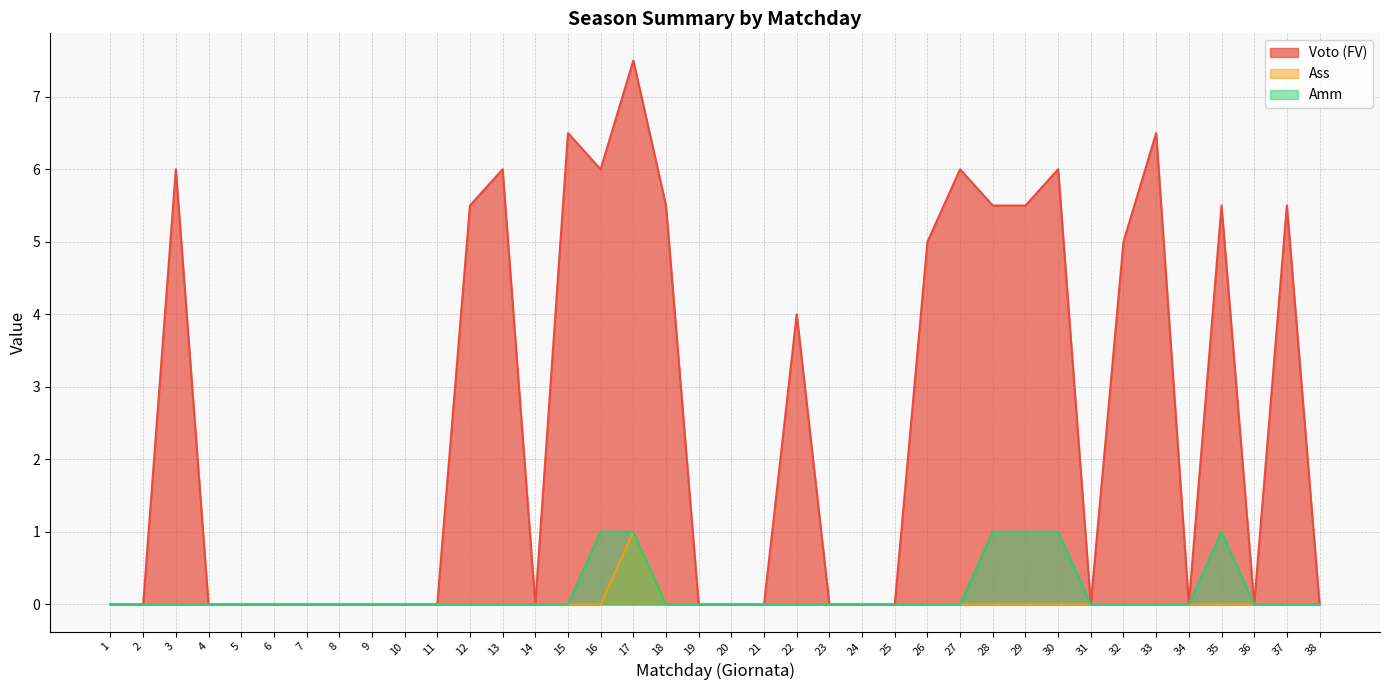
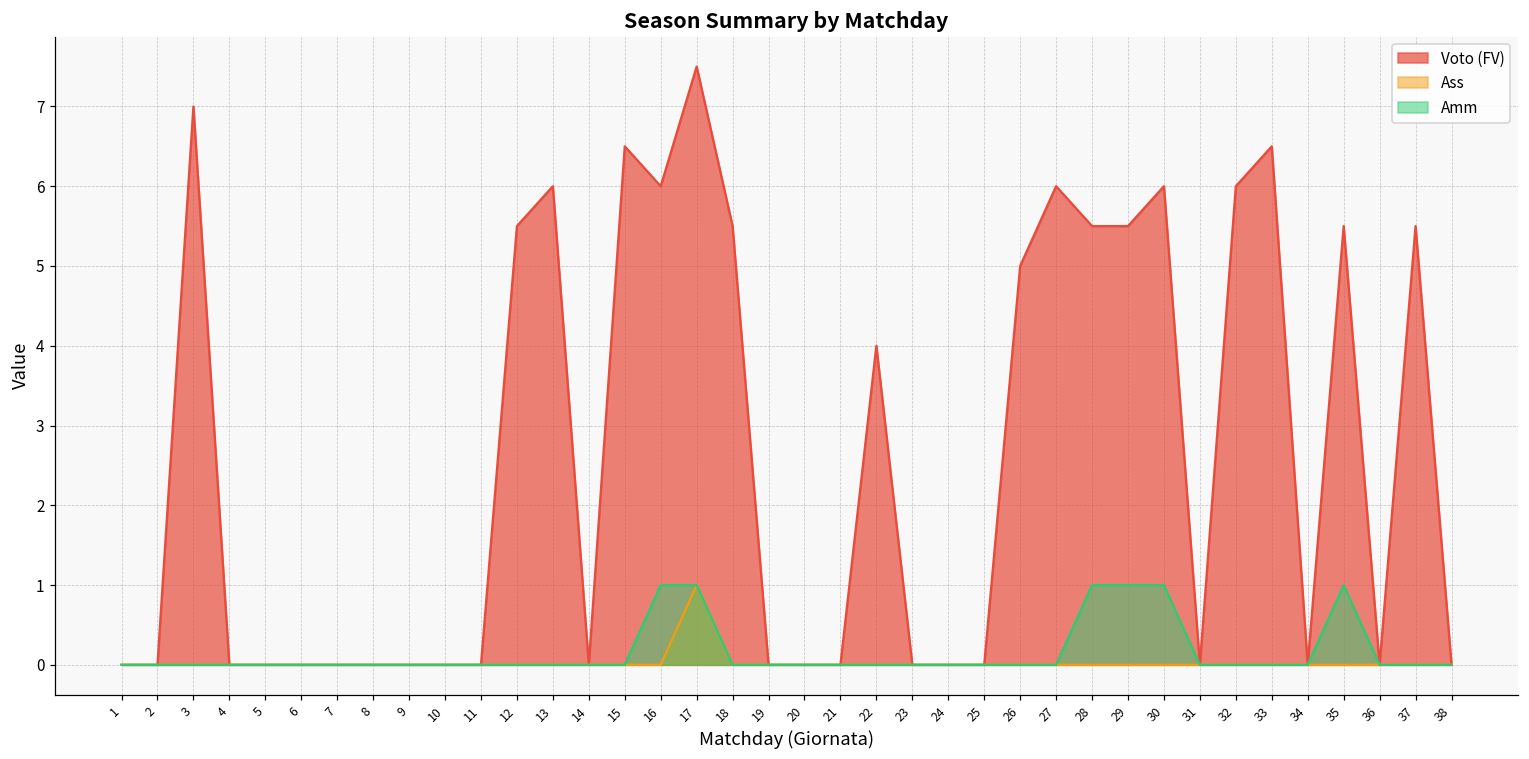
Voto (FV), 3: 6 -> 7
Voto (FV), 32: 5 -> 6
